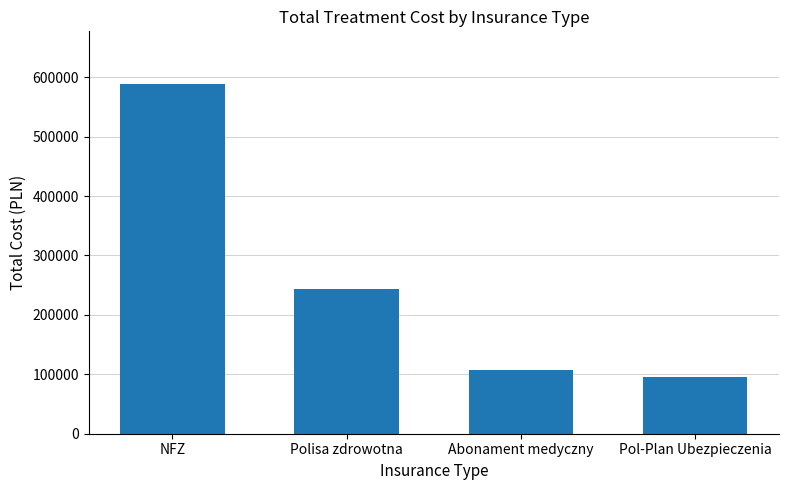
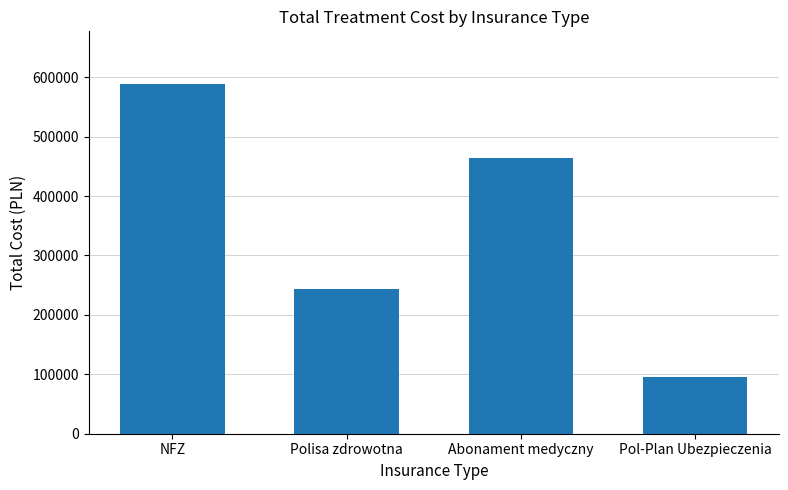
Abonament medyczny: 110000 -> 460000
